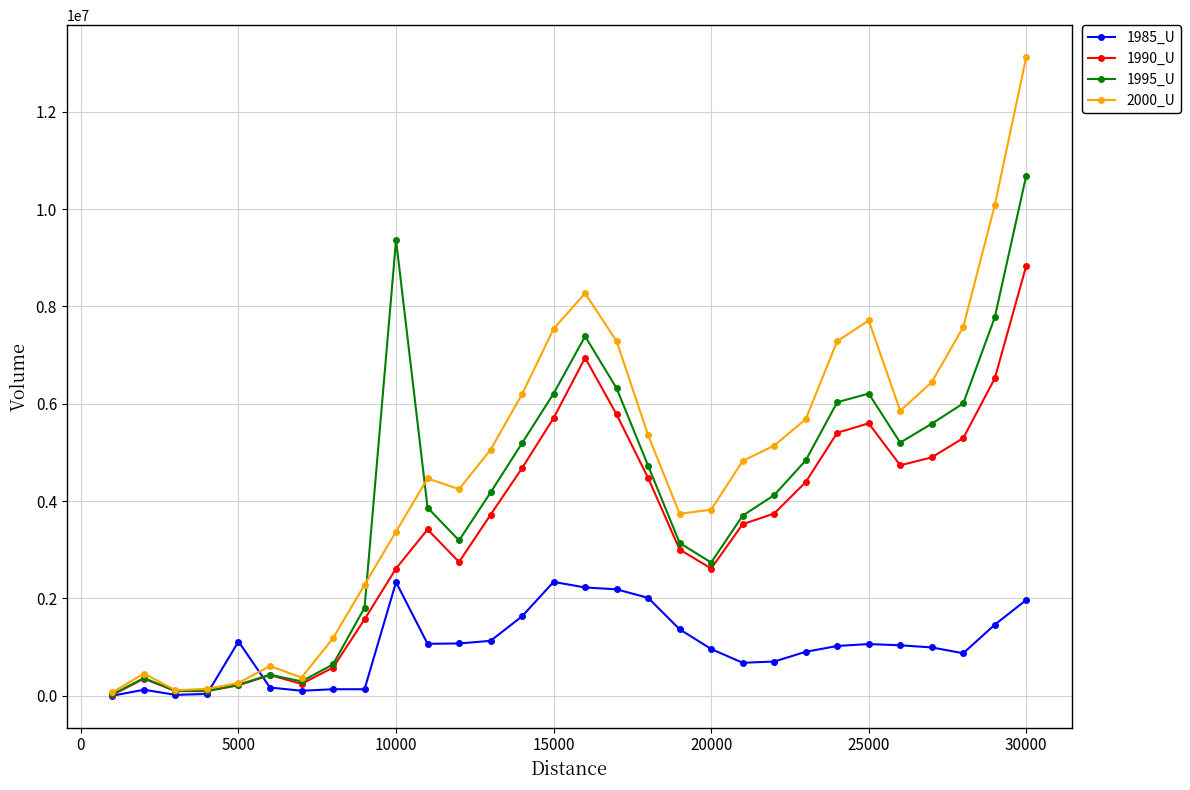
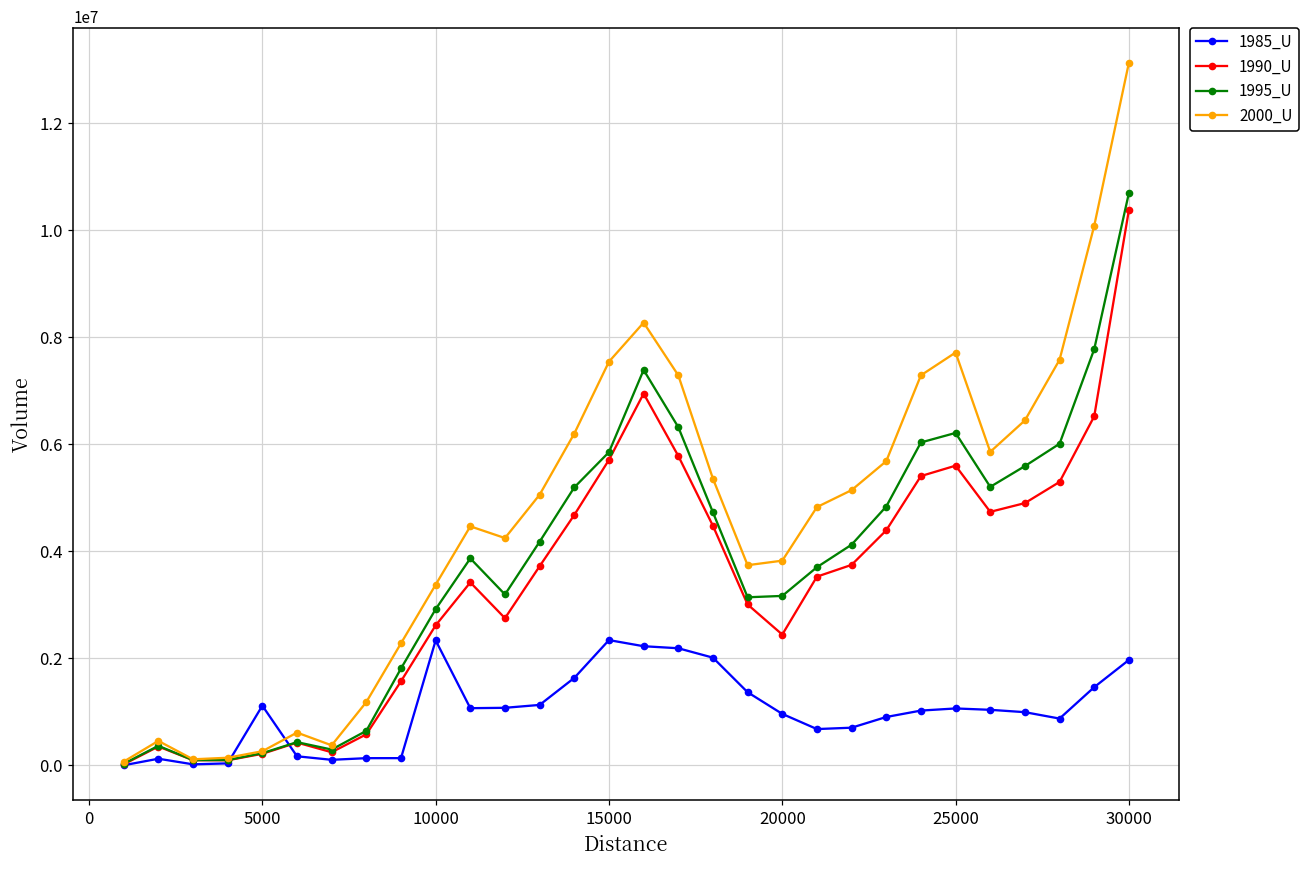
1995_U, 10000: 9400000 -> 2900000
1995_U, 15000: 6200000 -> 5900000
1990_U, 20000: 2600000 -> 2400000
1995_U, 20000: 2700000 -> 3200000
1990_U, 30000: 8800000 -> 10400000
